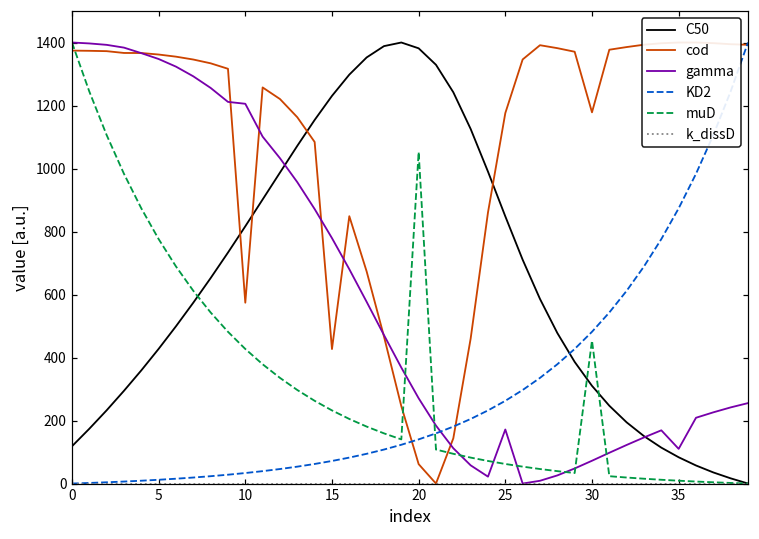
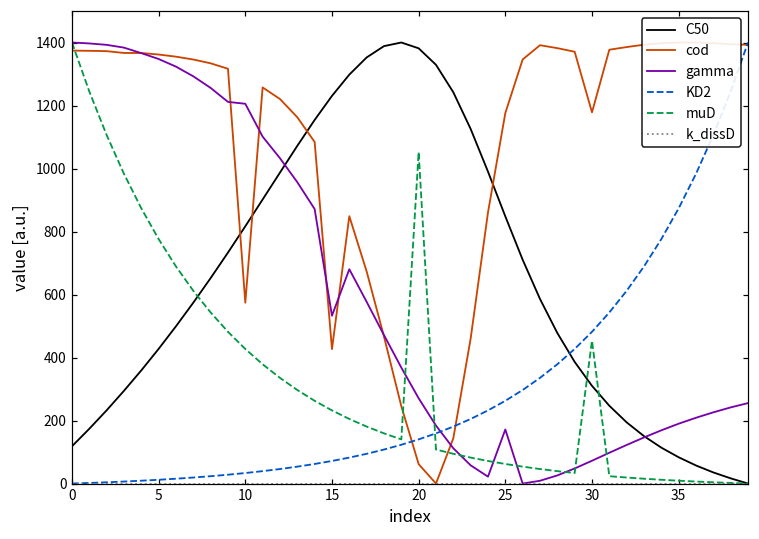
gamma, 15: 780 -> 530
gamma, 35: 110 -> 190
